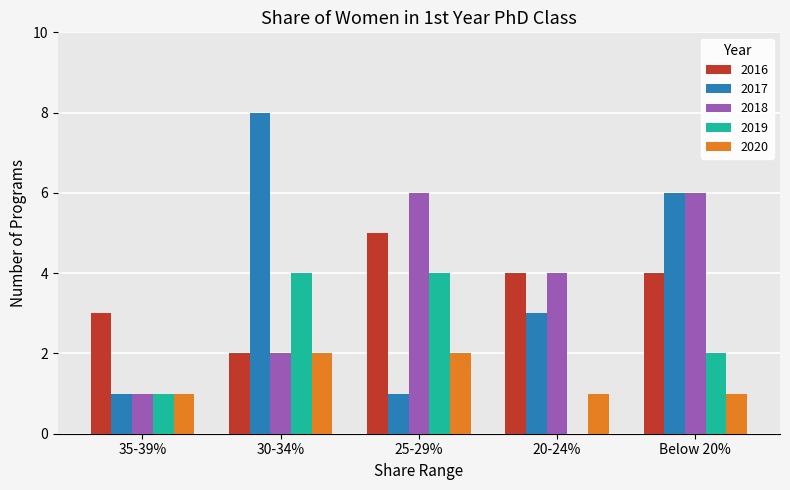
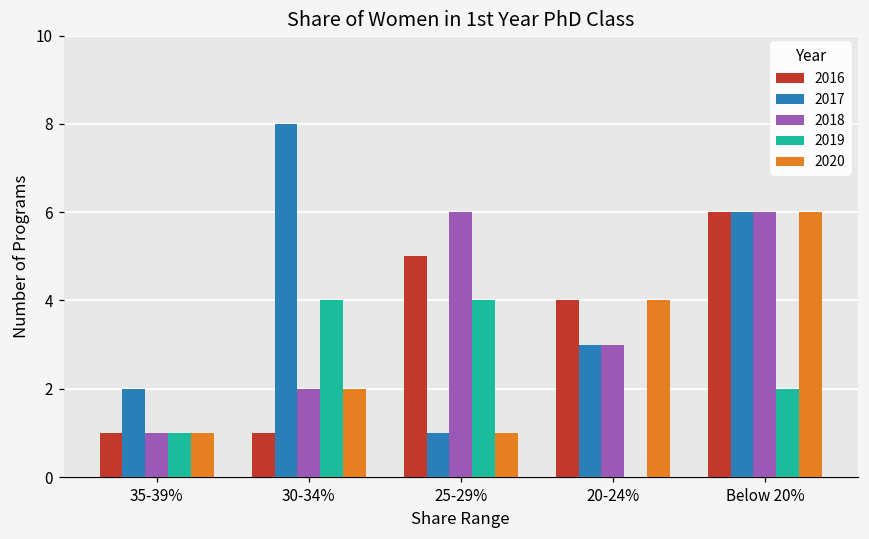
2016, 35-39%: 3 -> 1
2017, 35-39%: 1 -> 2
2016, 30-34%: 2 -> 1
2020, 25-29%: 2 -> 1
2018, 20-24%: 4 -> 3
2020, 20-24%: 1 -> 4
2016, Below 20%: 4 -> 6
2020, Below 20%: 1 -> 6
